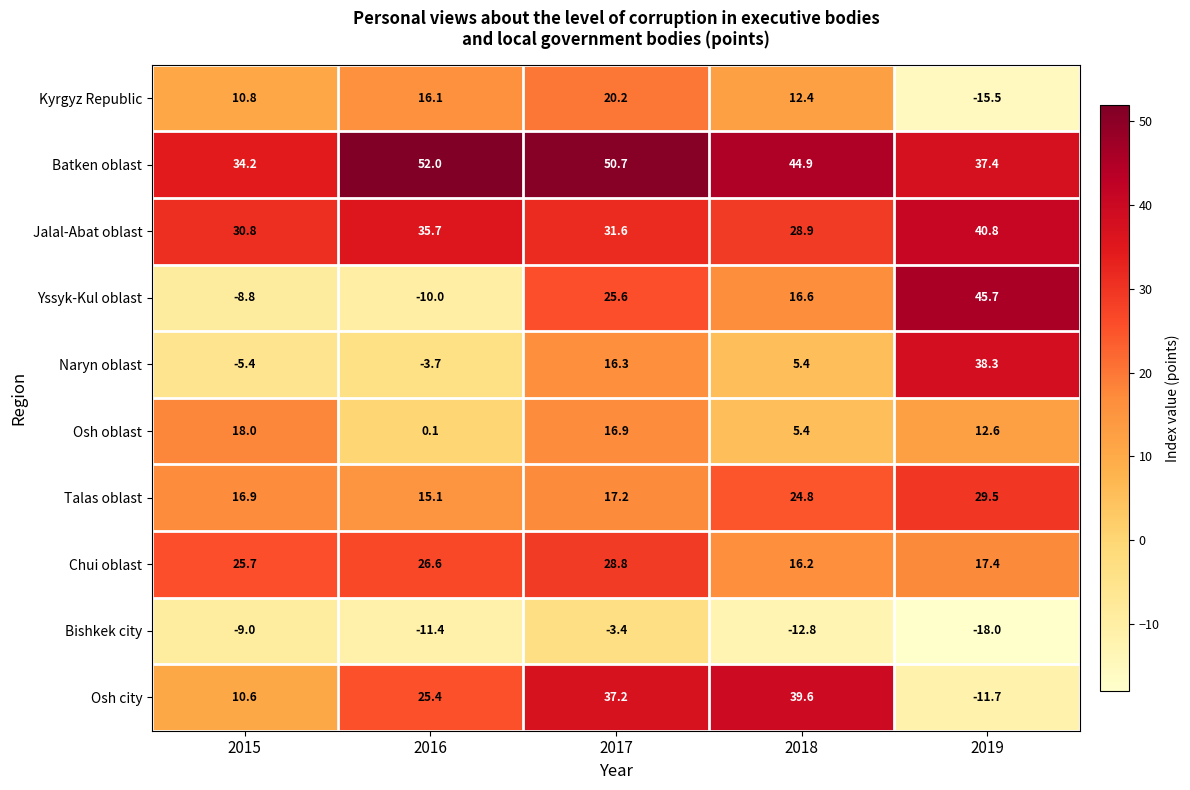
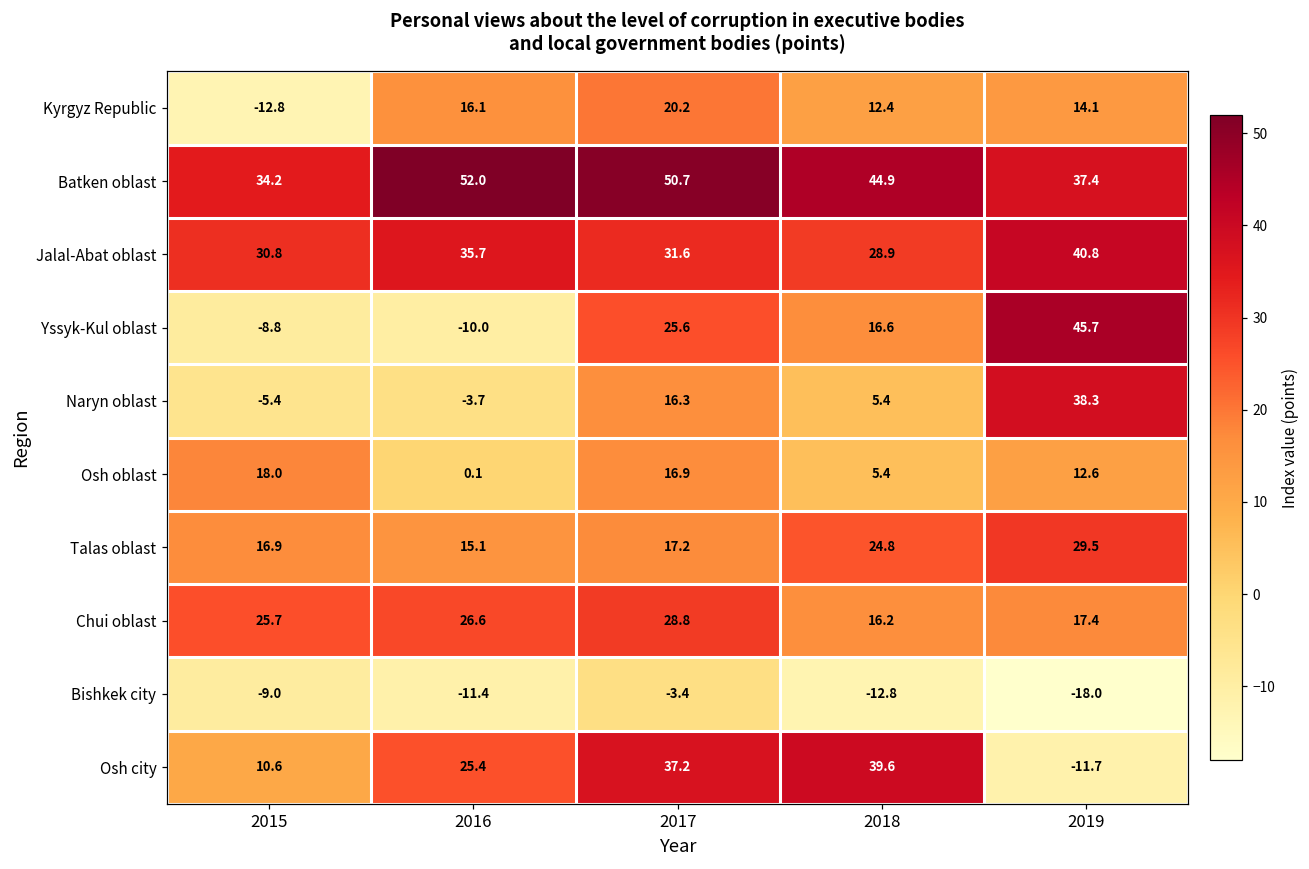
Kyrgyz Republic, 2015: 10.8 -> -12.8
Kyrgyz Republic, 2019: -15.5 -> 14.1
